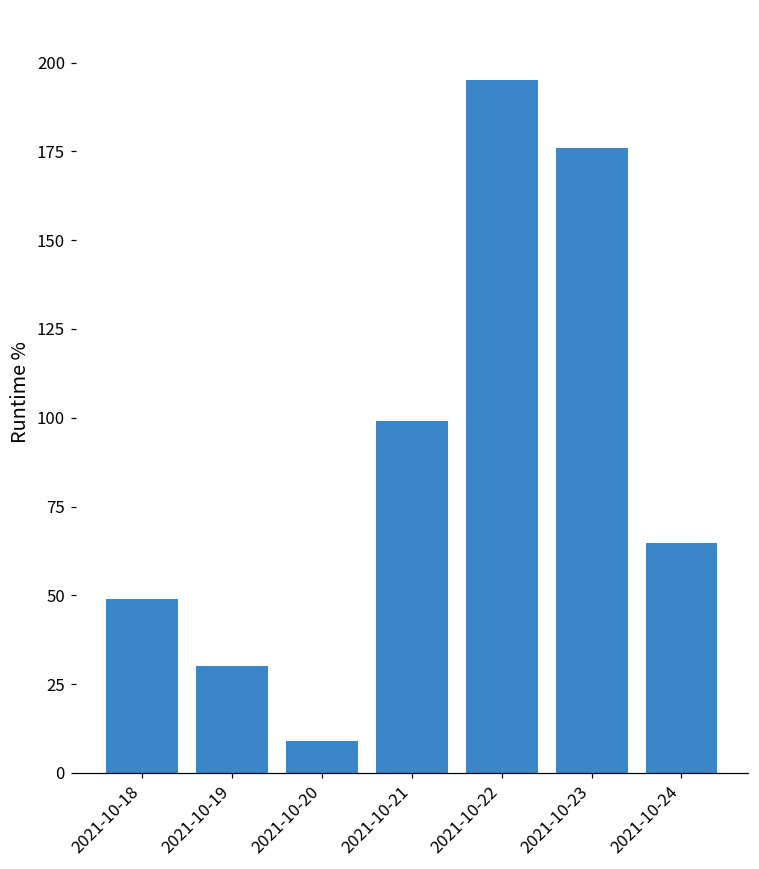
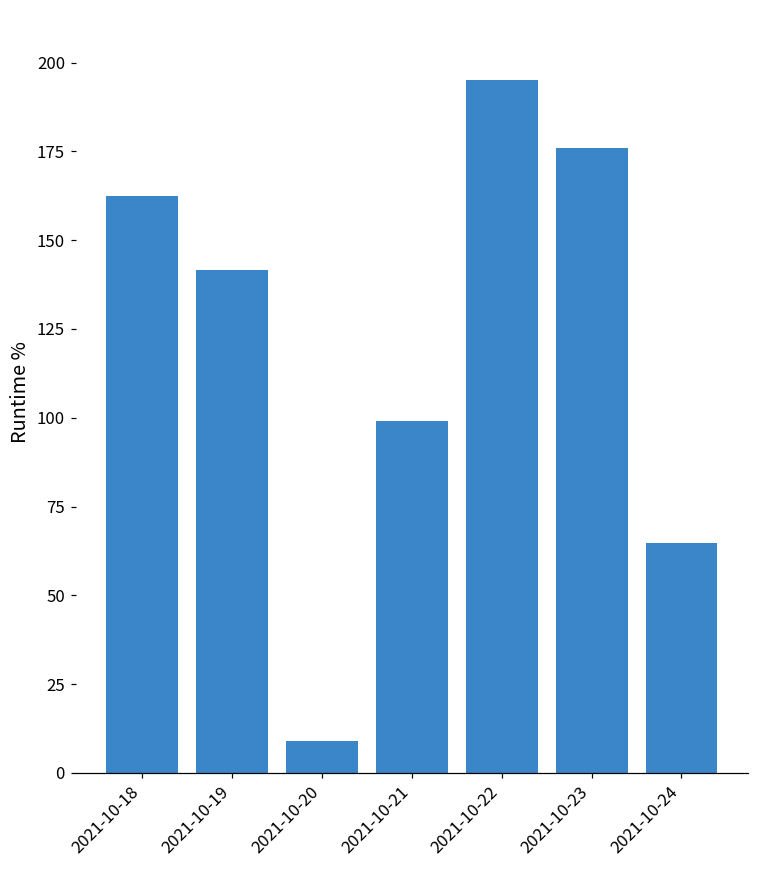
2021-10-18: 49 -> 163
2021-10-19: 30 -> 142
